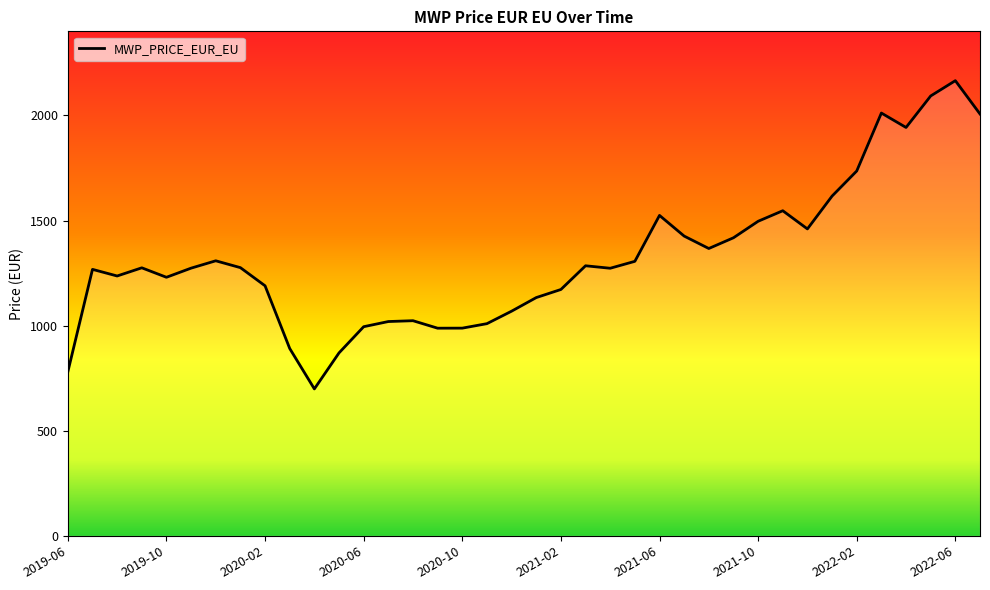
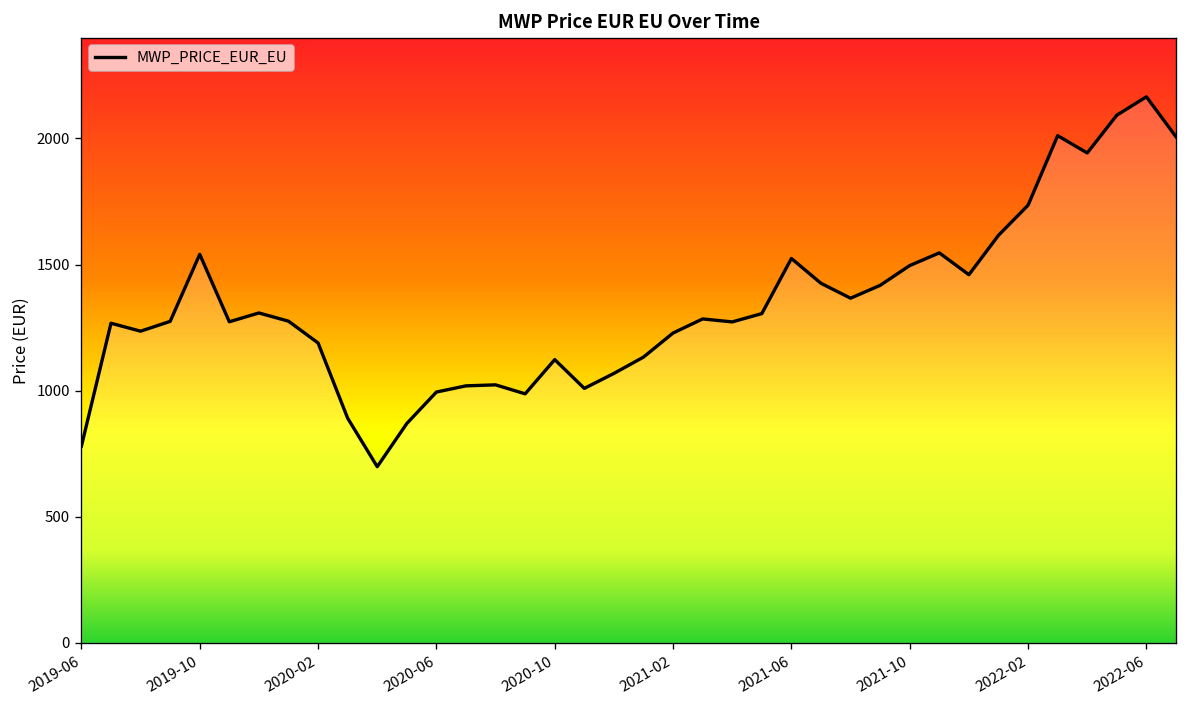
2019-10: 1230 -> 1540
2020-10: 990 -> 1120
2021-02: 1170 -> 1230
